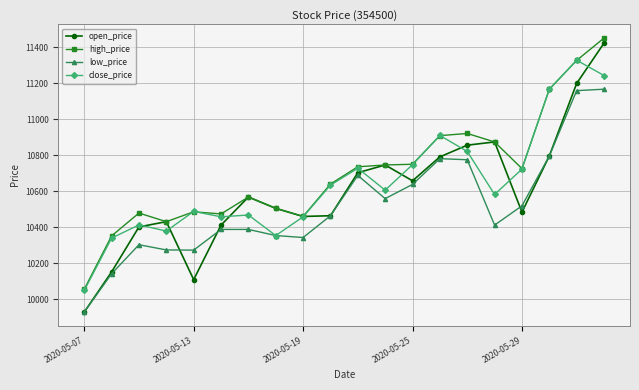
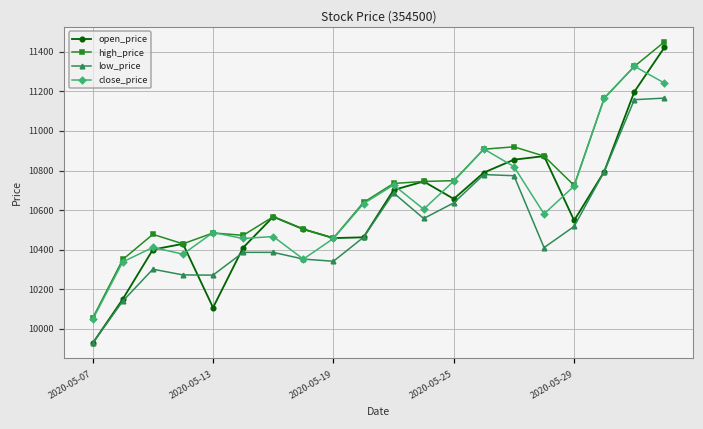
open_price, 2020-05-29: 10480 -> 10550
